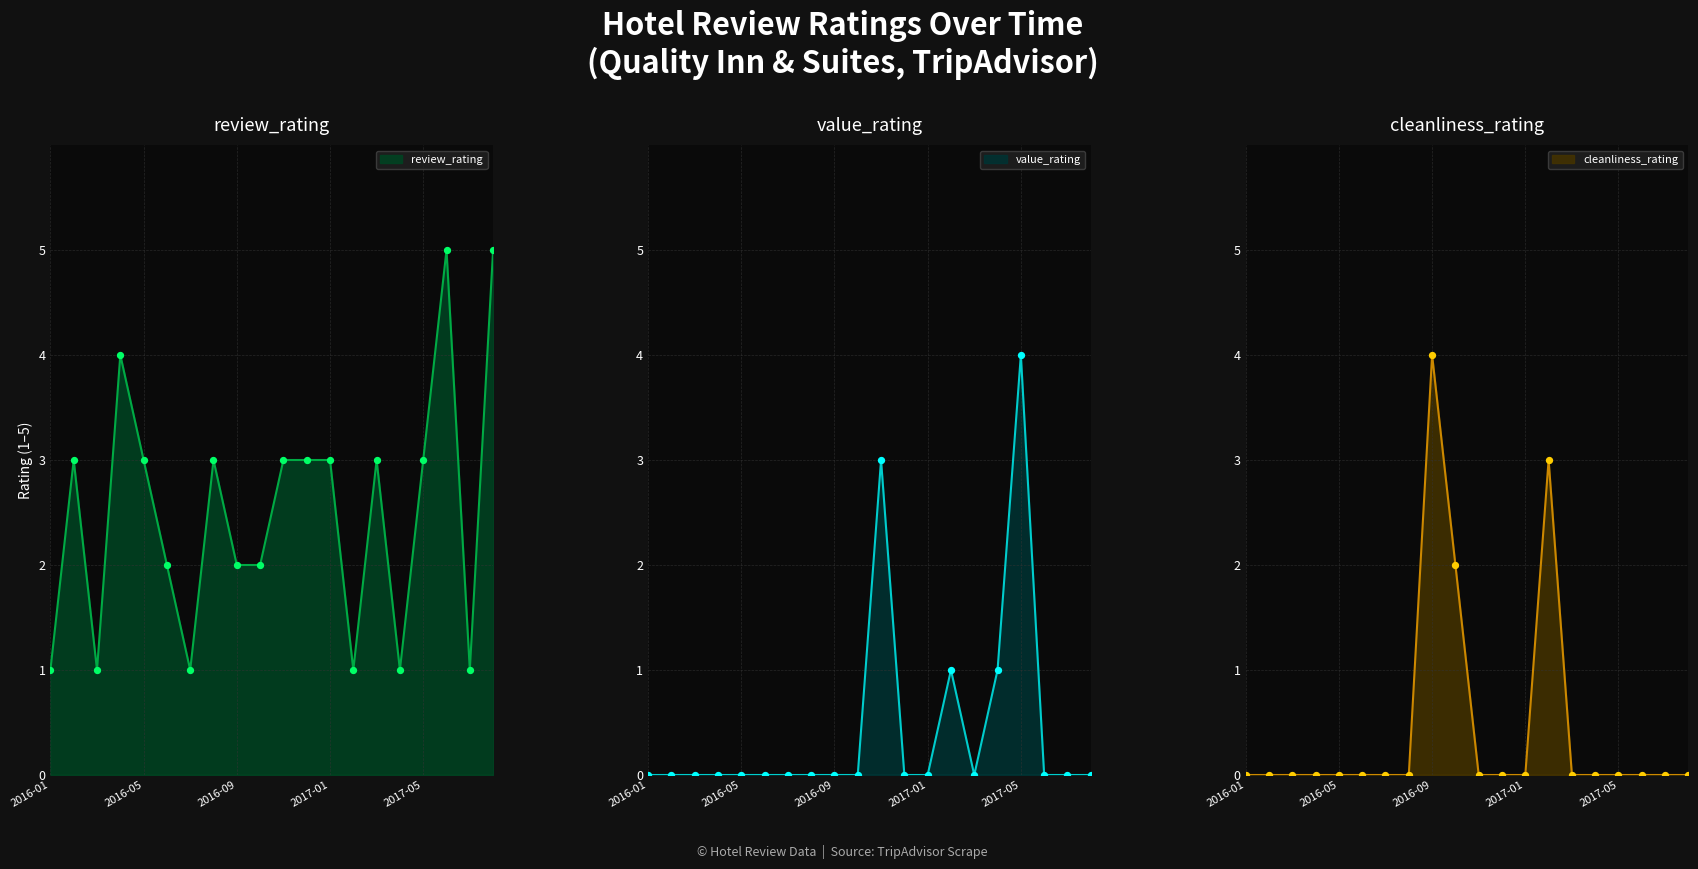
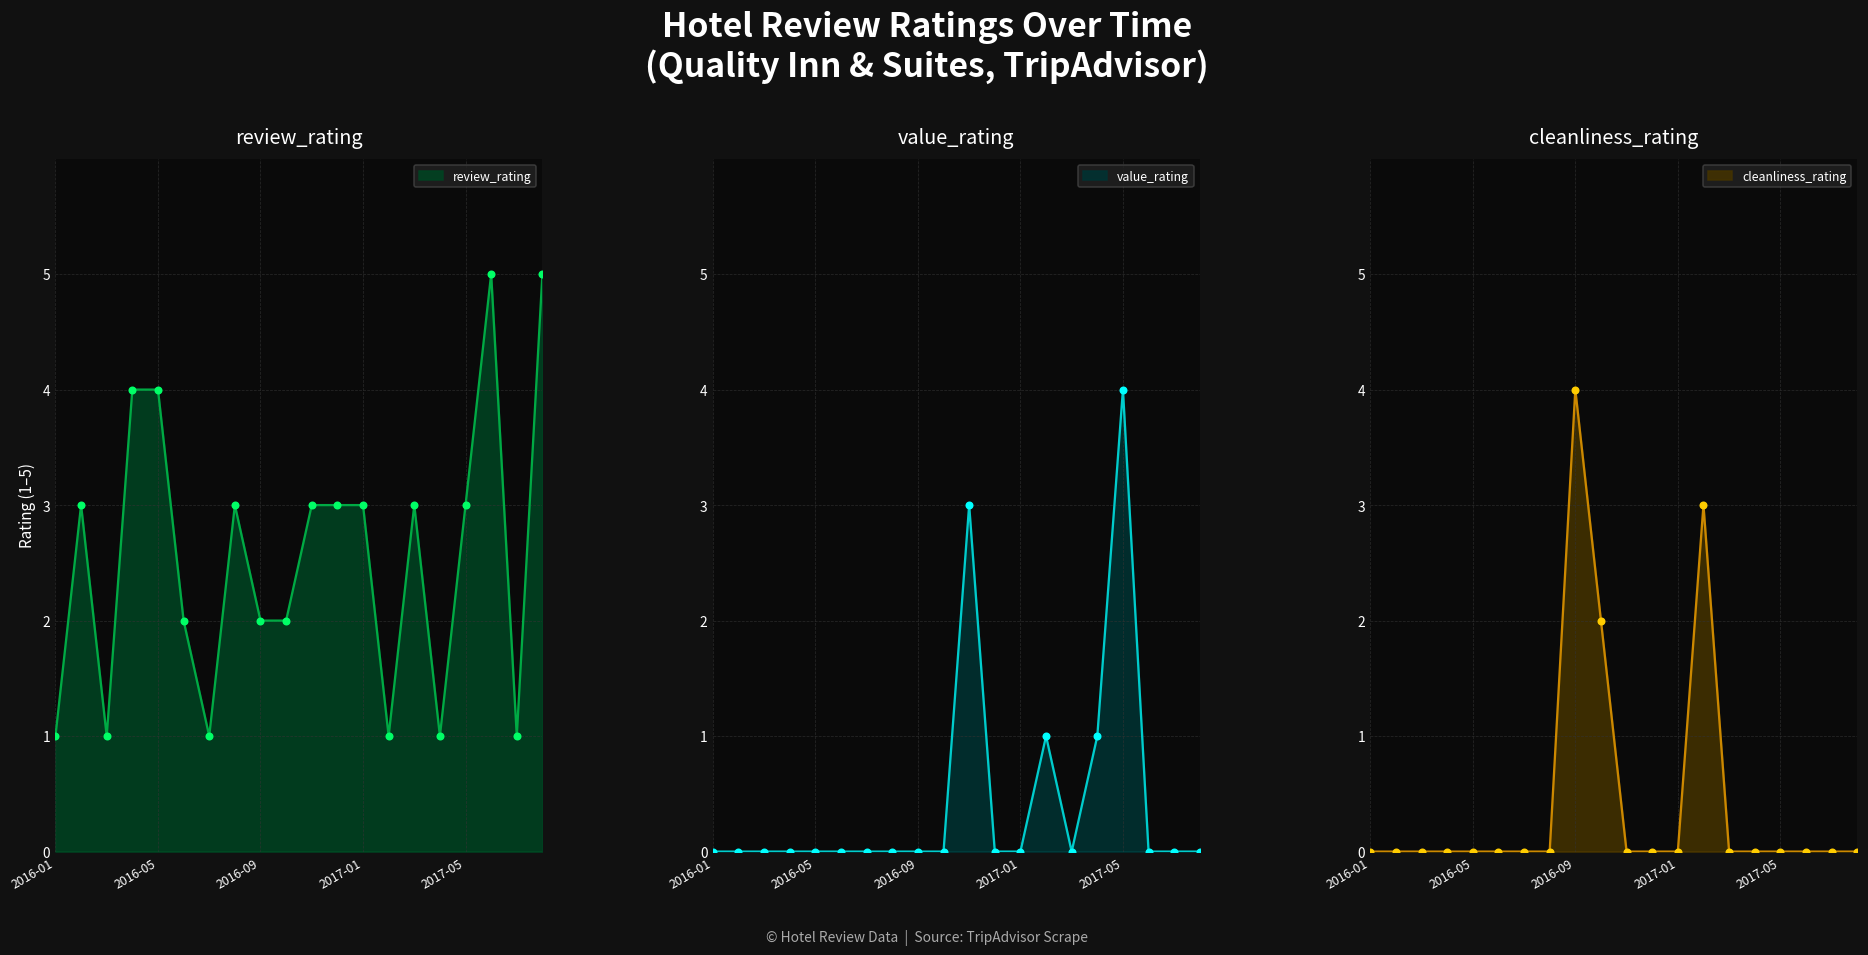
review_rating, 2016-05: 3 -> 4
